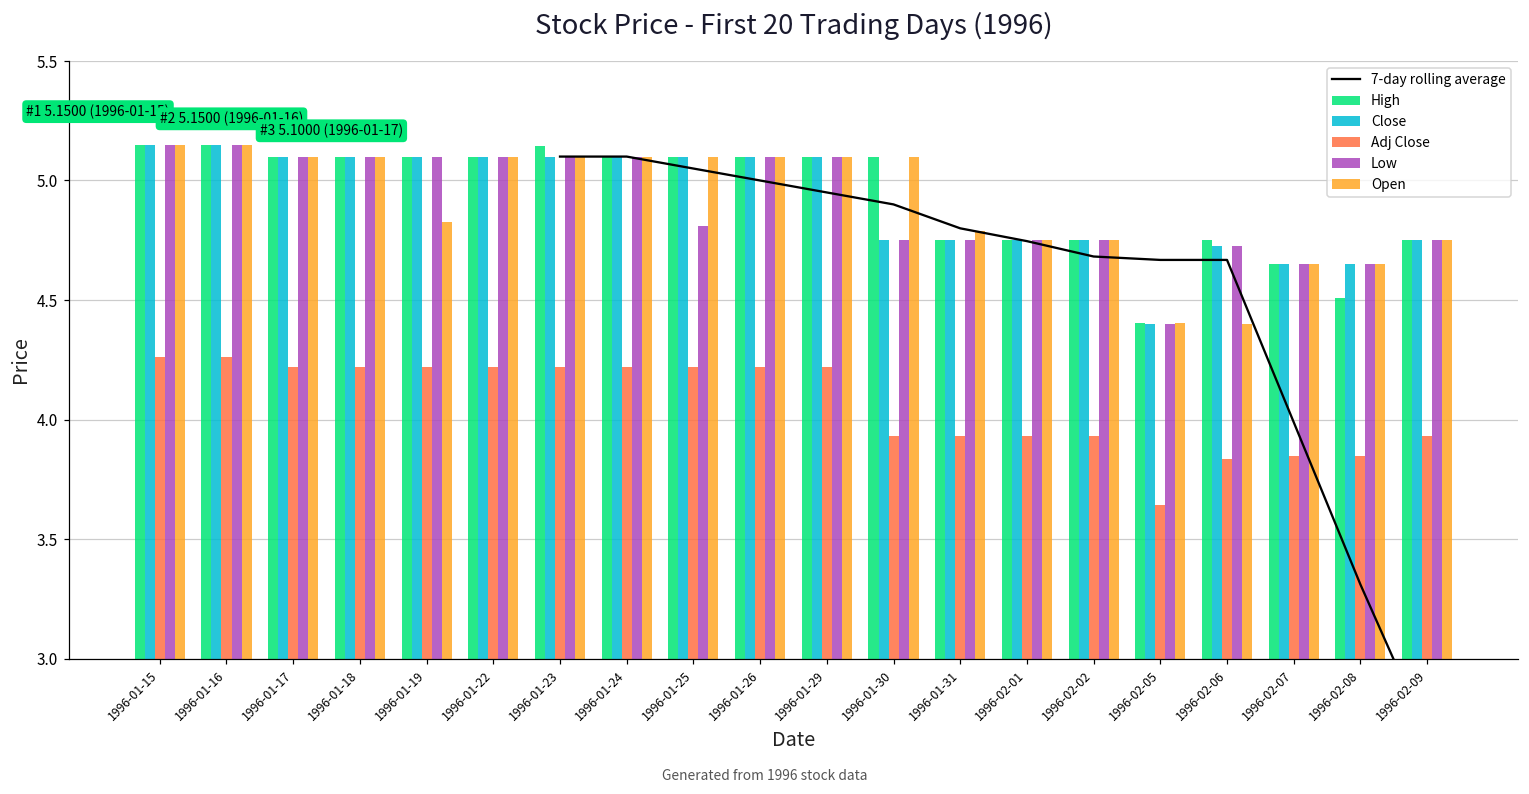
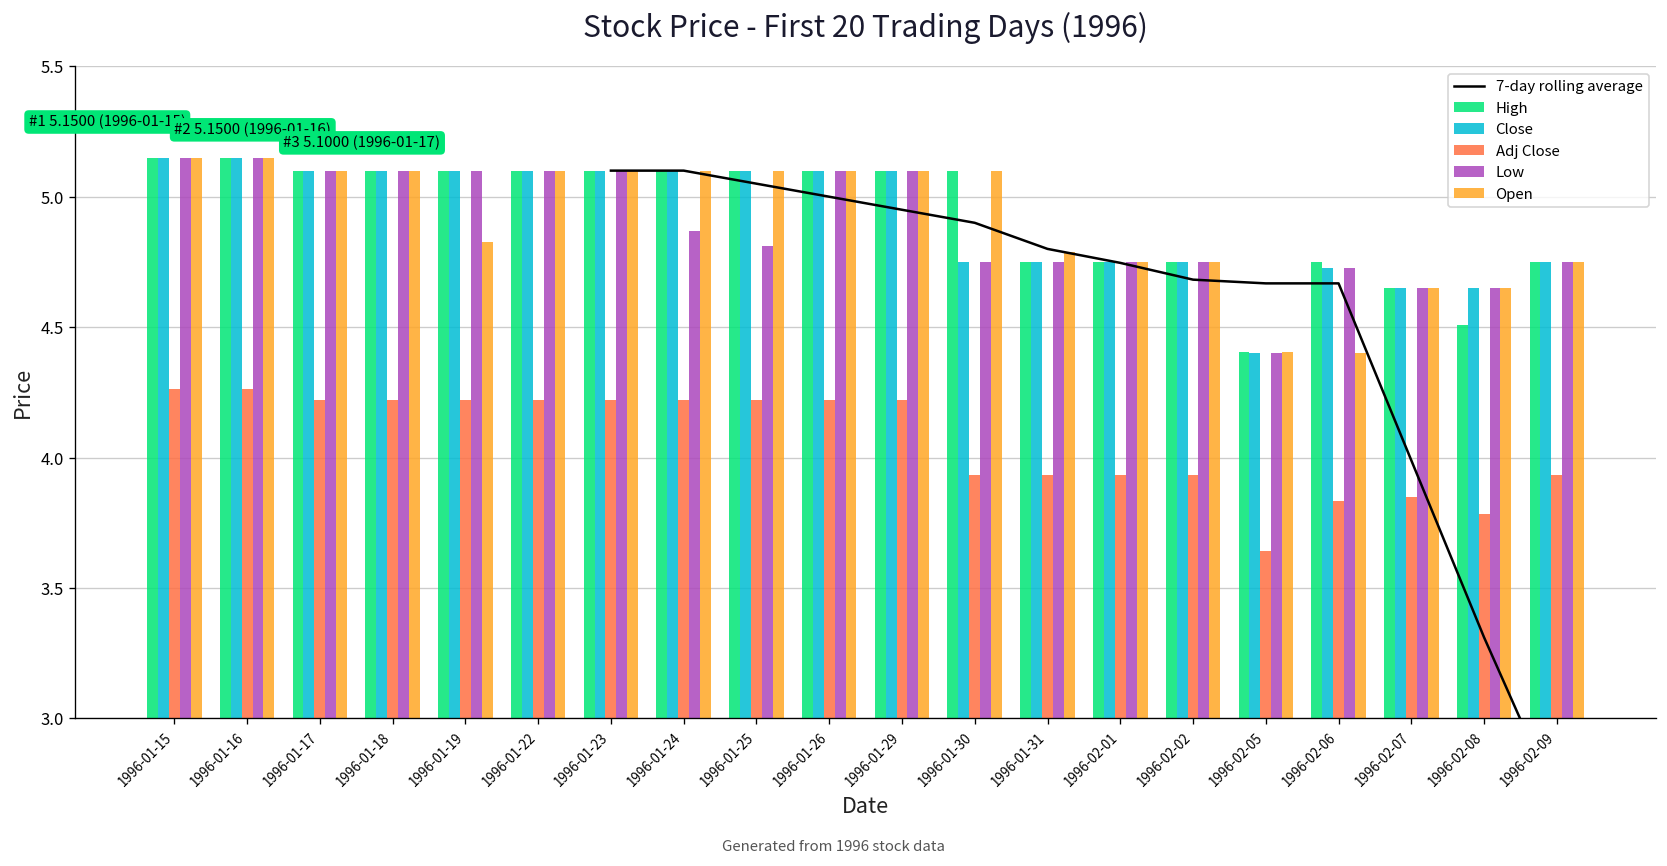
High, 1996-01-23: 5.14 -> 5.10
Low, 1996-01-24: 5.10 -> 4.87
Adj Close, 1996-02-08: 3.85 -> 3.78
